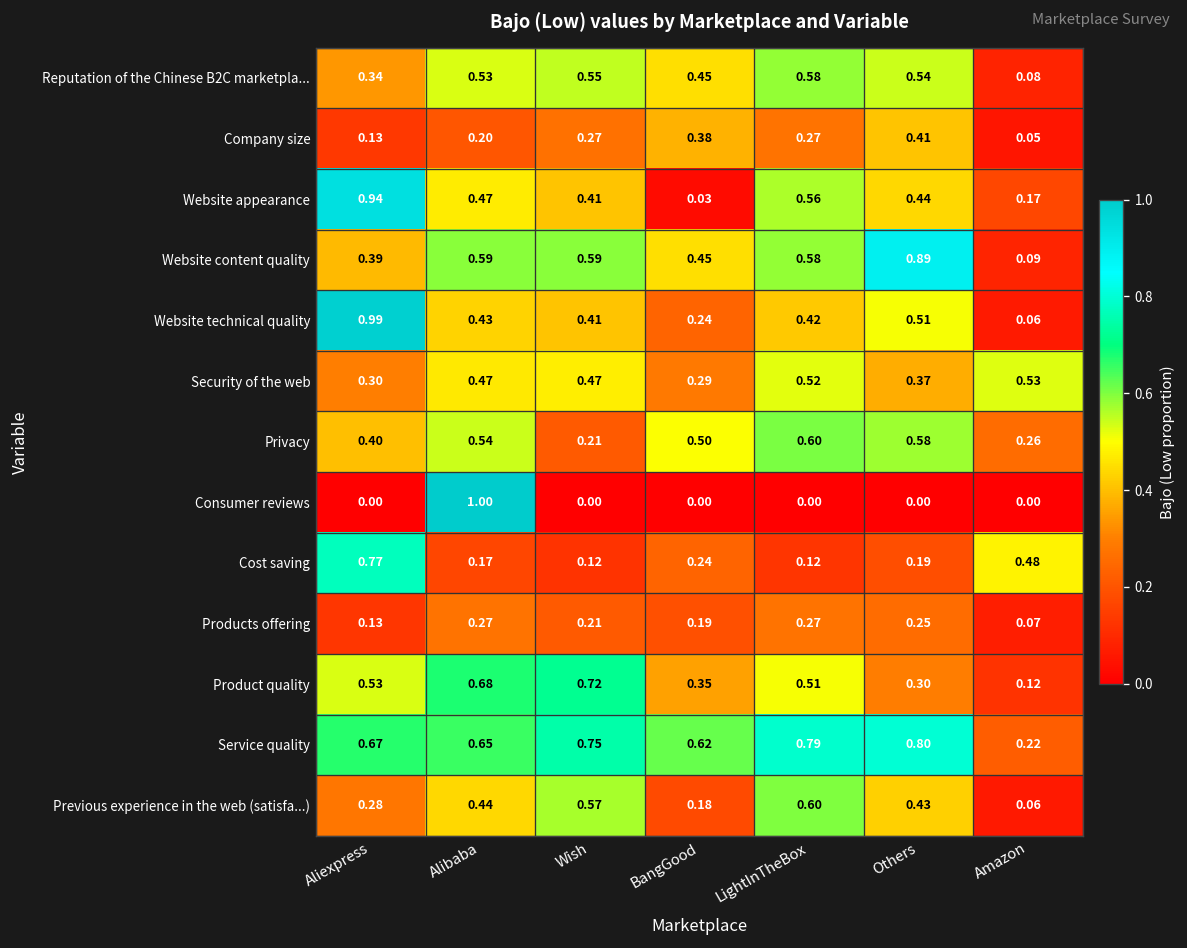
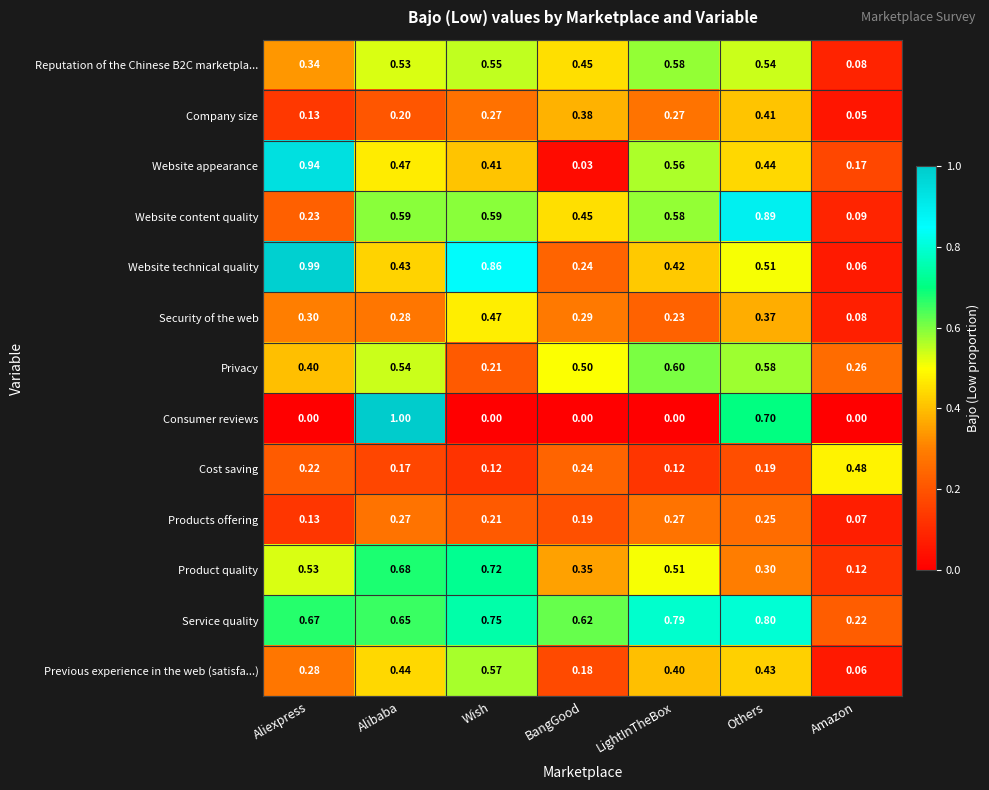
Website content quality, Aliexpress: 0.39 -> 0.23
Website technical quality, Wish: 0.41 -> 0.86
Security of the web, Alibaba: 0.47 -> 0.28
Security of the web, LightInTheBox: 0.52 -> 0.23
Security of the web, Amazon: 0.53 -> 0.08
Consumer reviews, Others: 0.00 -> 0.70
Cost saving, Aliexpress: 0.77 -> 0.22
Previous experience in the web (satisfa...), LightInTheBox: 0.60 -> 0.40
